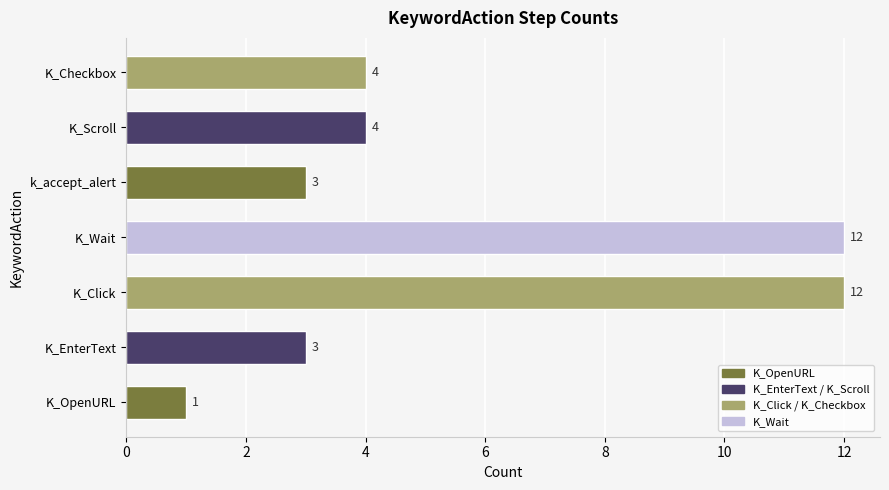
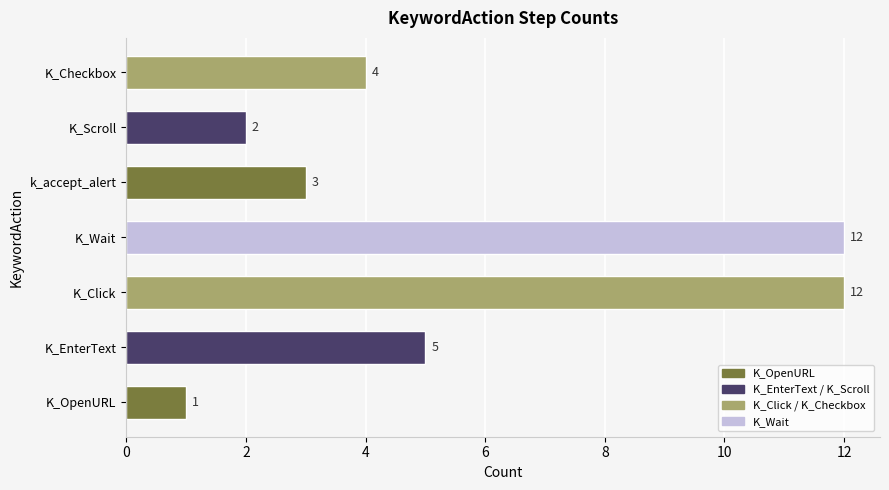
K_Scroll: 4 -> 2
K_EnterText: 3 -> 5
